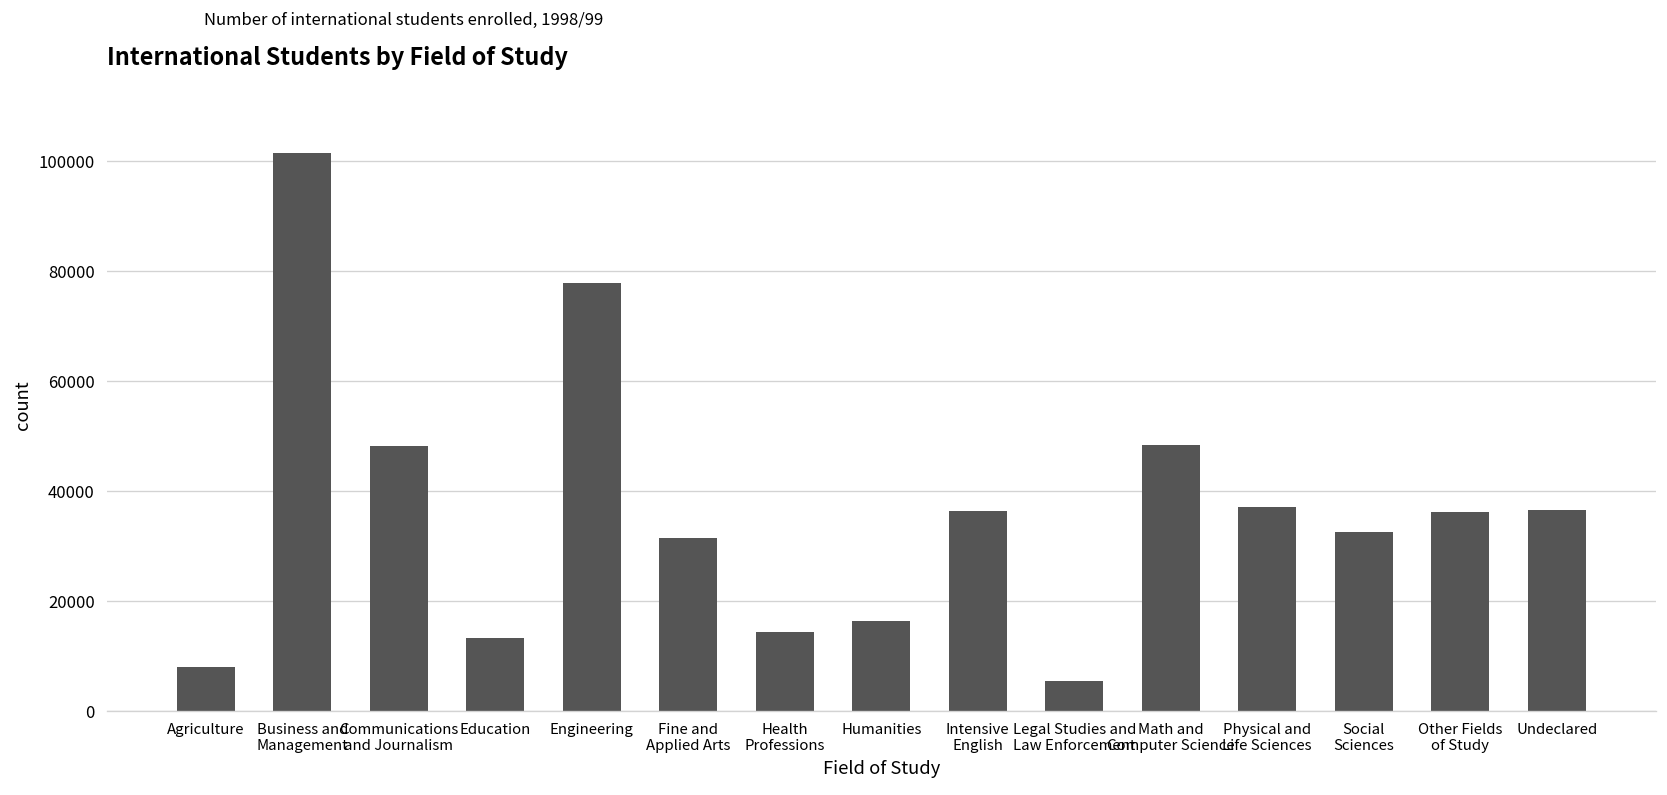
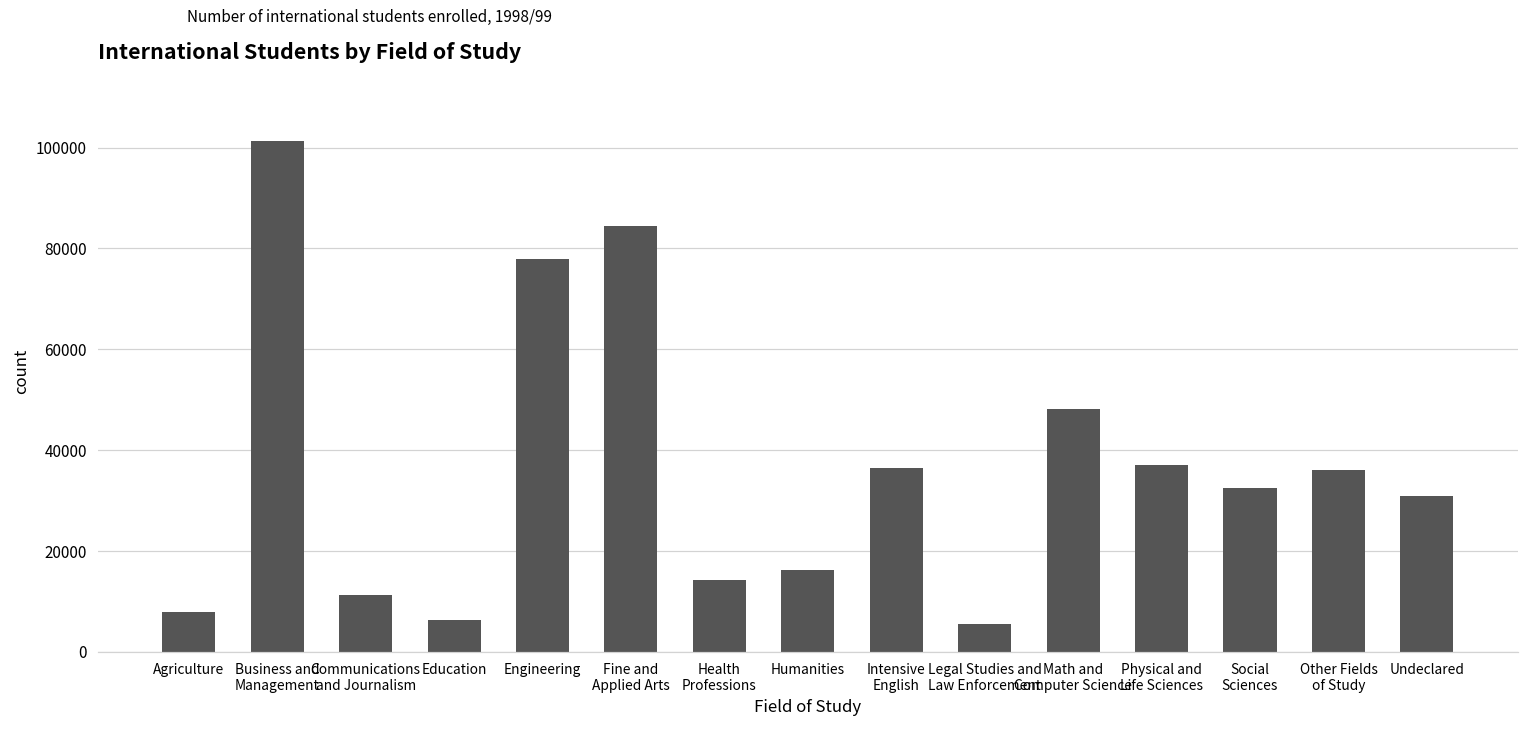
Communications and Journalism: 48000 -> 11000
Education: 13000 -> 6000
Fine and Applied Arts: 31000 -> 85000
Undeclared: 37000 -> 31000
